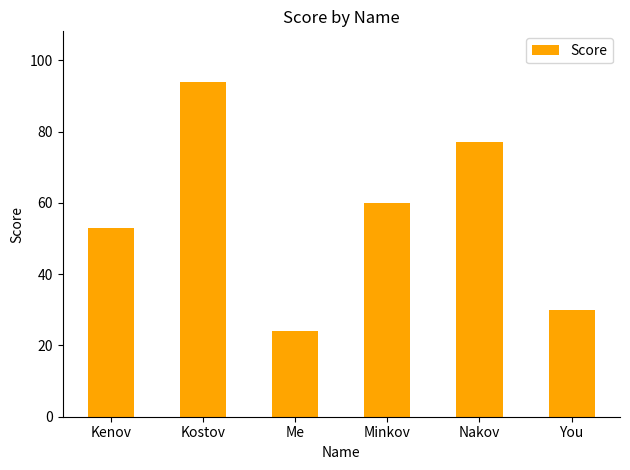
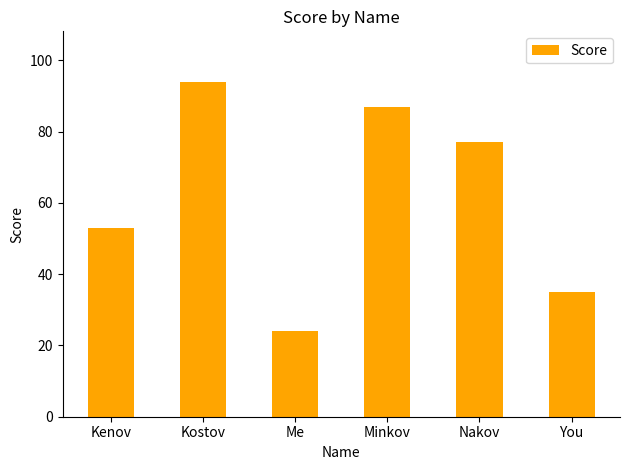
Minkov: 60 -> 87
You: 30 -> 35
